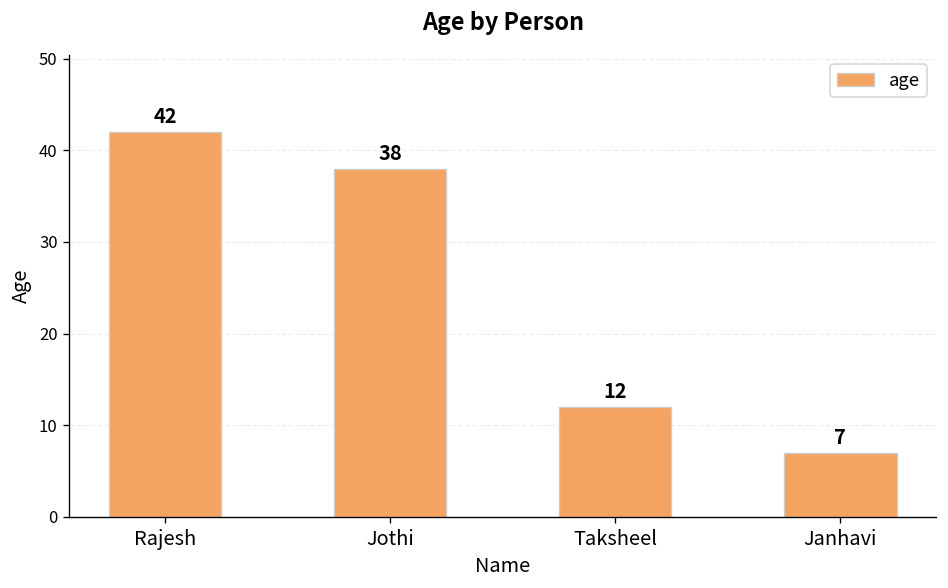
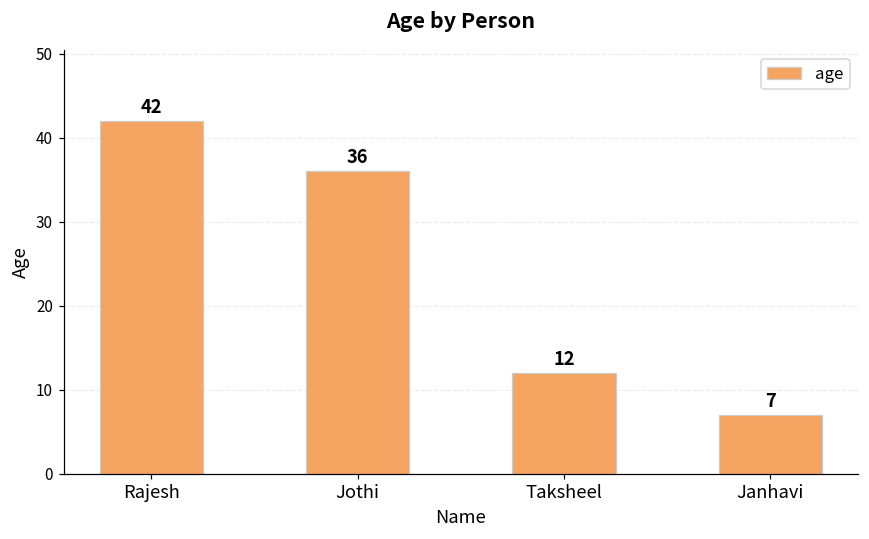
Jothi: 38 -> 36
